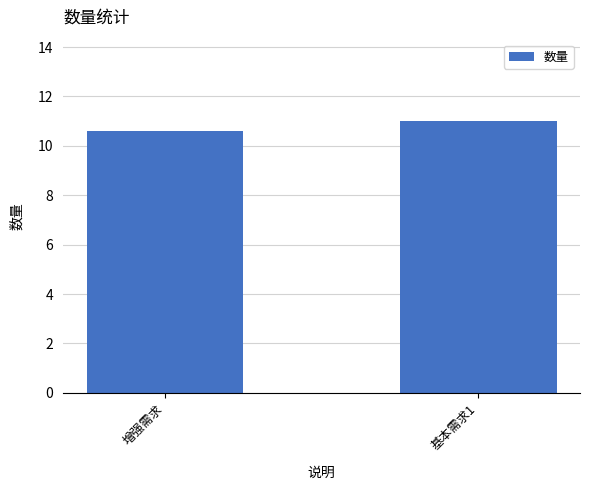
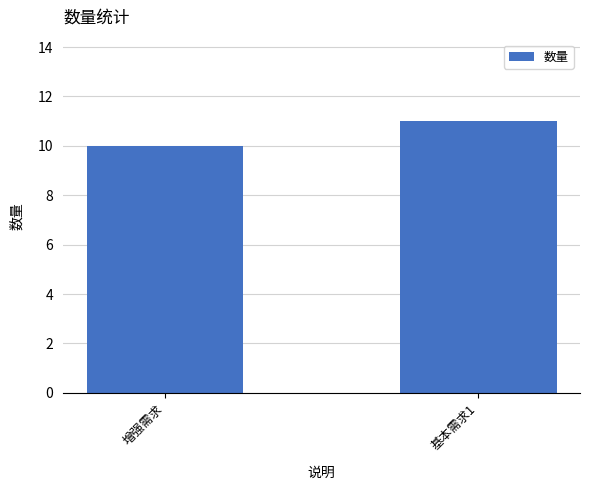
增强需求: 10.6 -> 10.0
